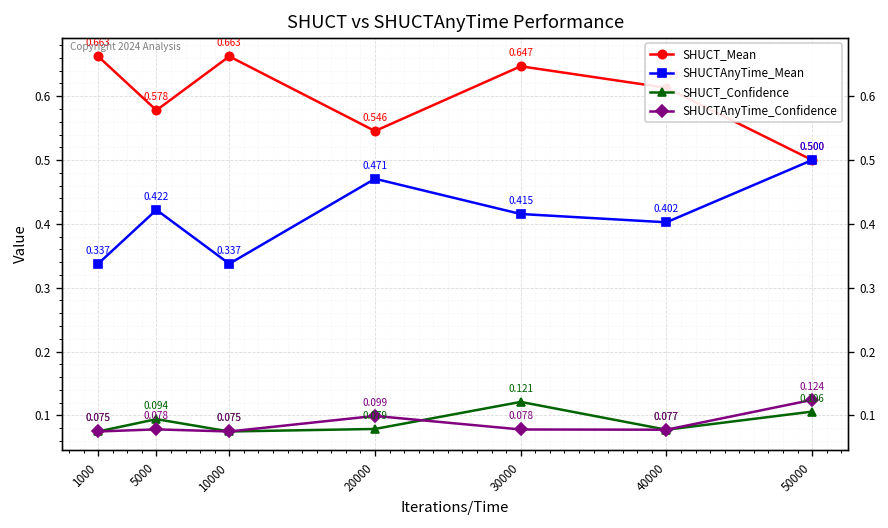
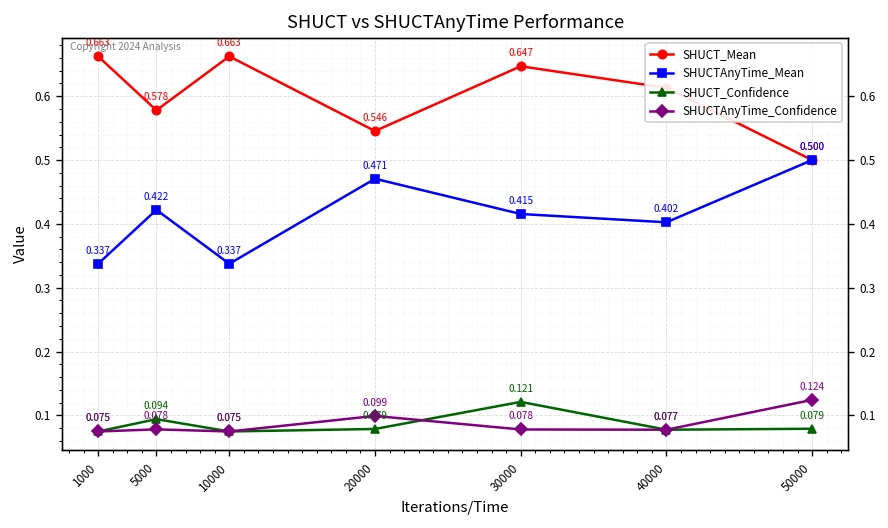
SHUCT_Confidence, 50000: 0.106 -> 0.079
